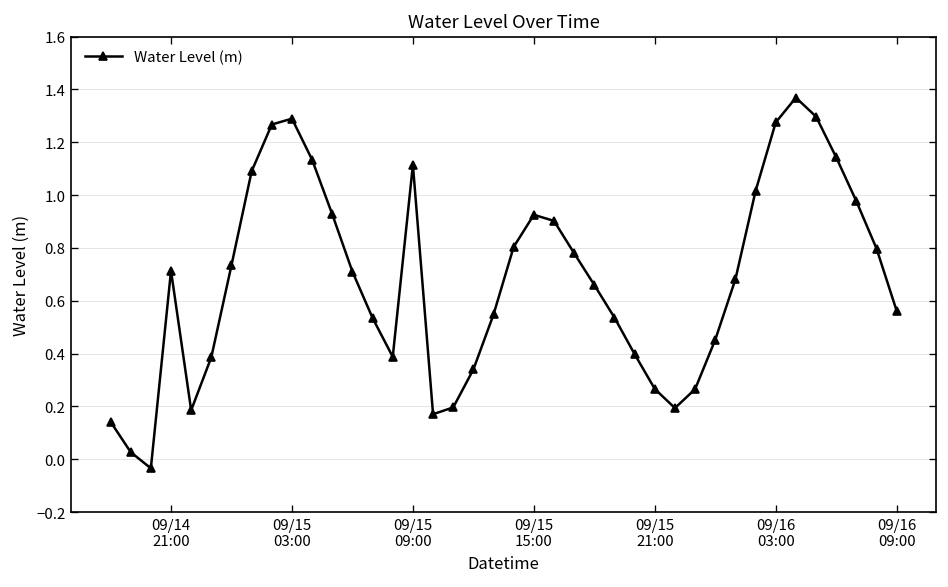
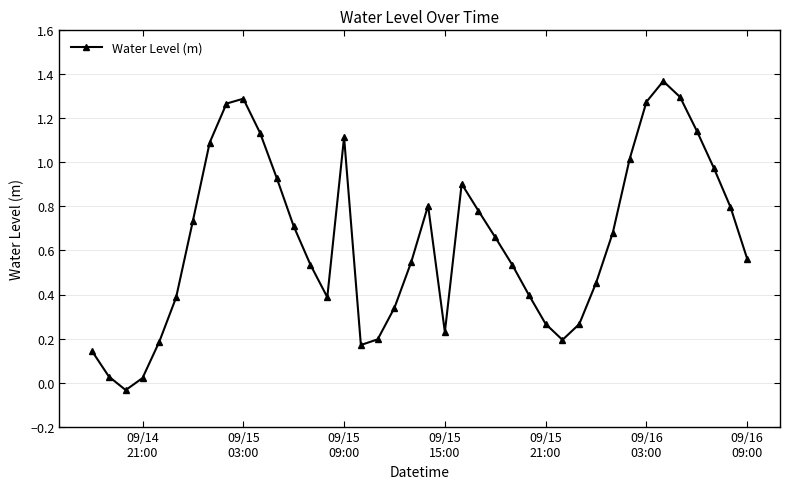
09/14 21:00: 0.71 -> 0.02
09/15 15:00: 0.93 -> 0.23
